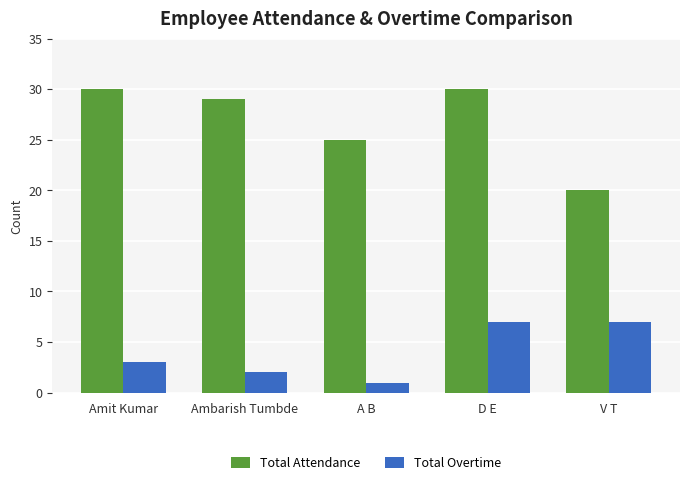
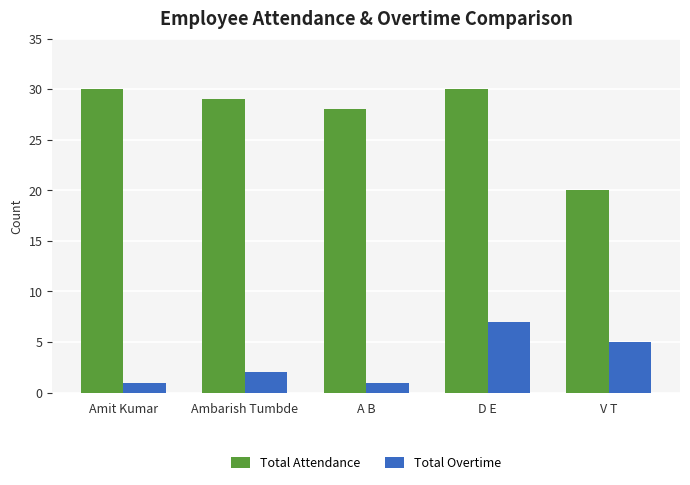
Total Overtime, Amit Kumar: 3 -> 1
Total Attendance, A B: 25 -> 28
Total Overtime, V T: 7 -> 5
